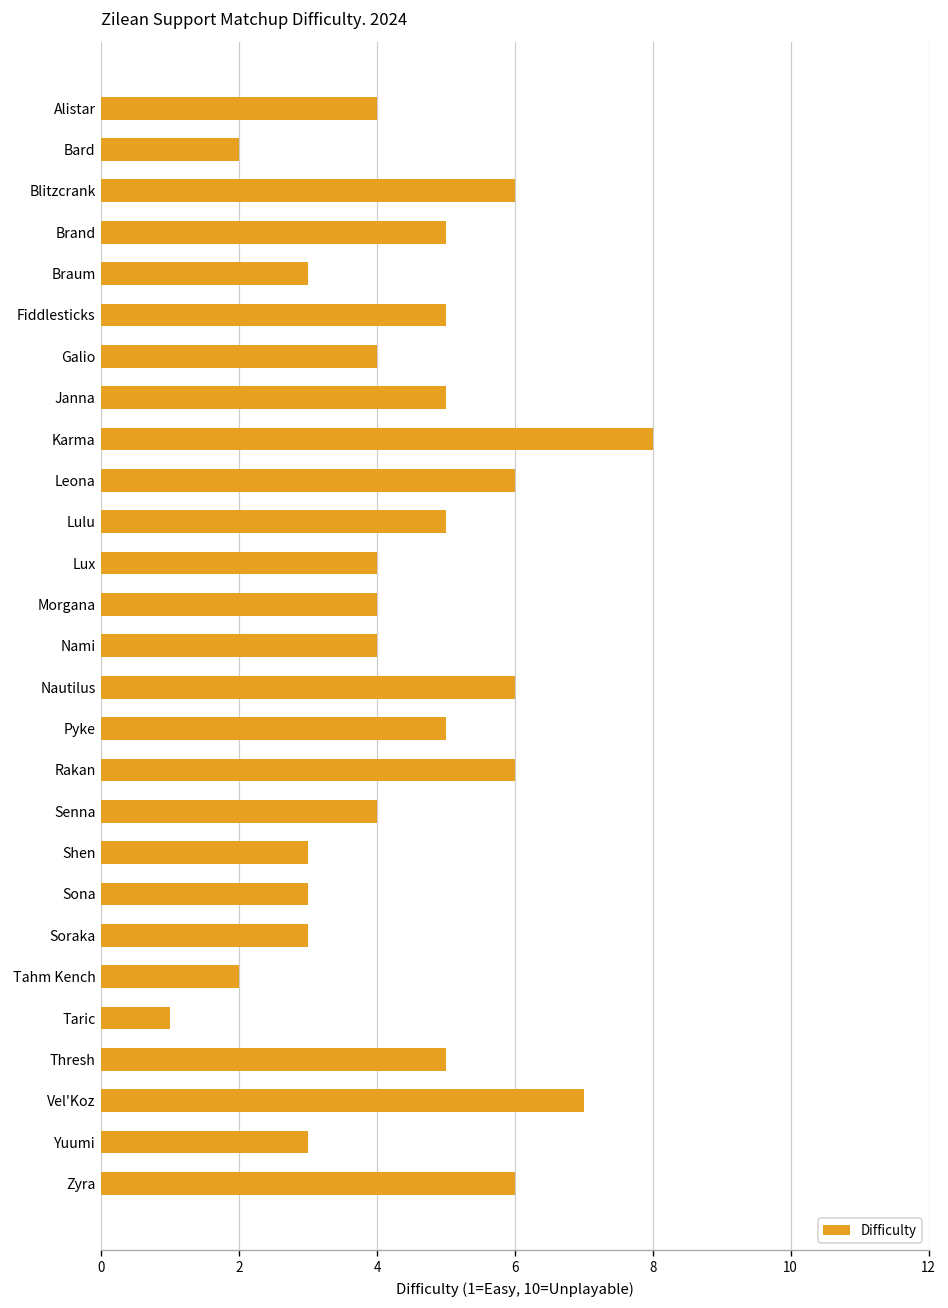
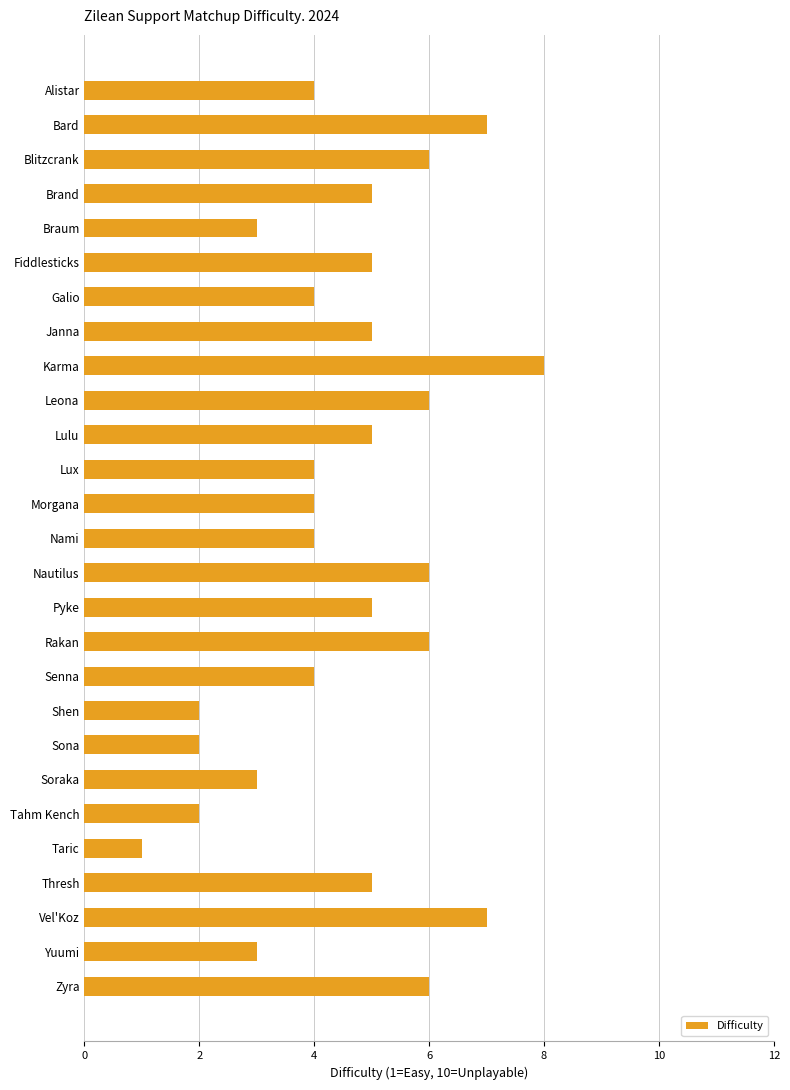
Bard: 2 -> 7
Shen: 3 -> 2
Sona: 3 -> 2
